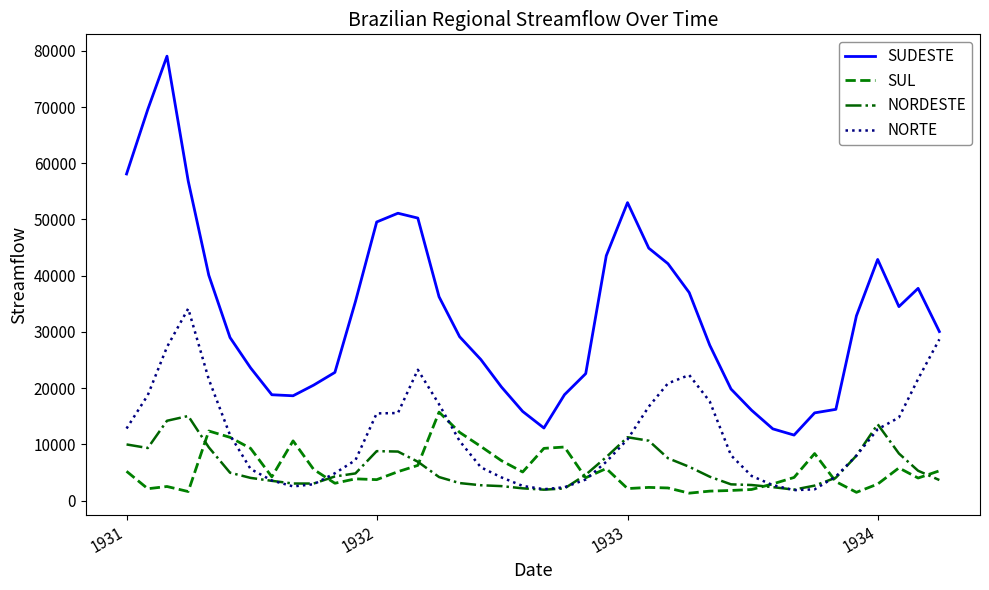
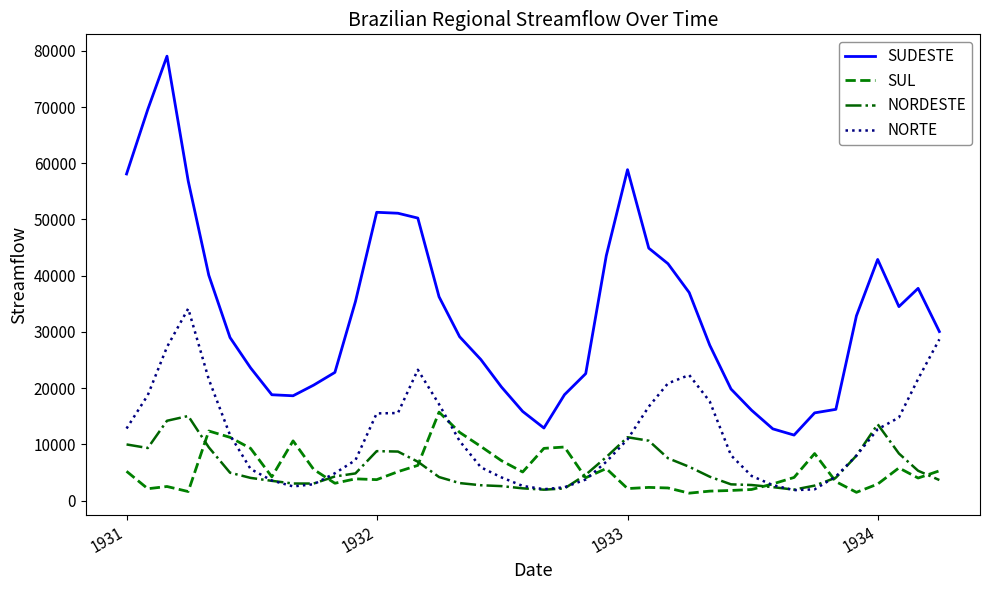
SUDESTE, 1932: 50000 -> 51000
SUDESTE, 1933: 53000 -> 59000
